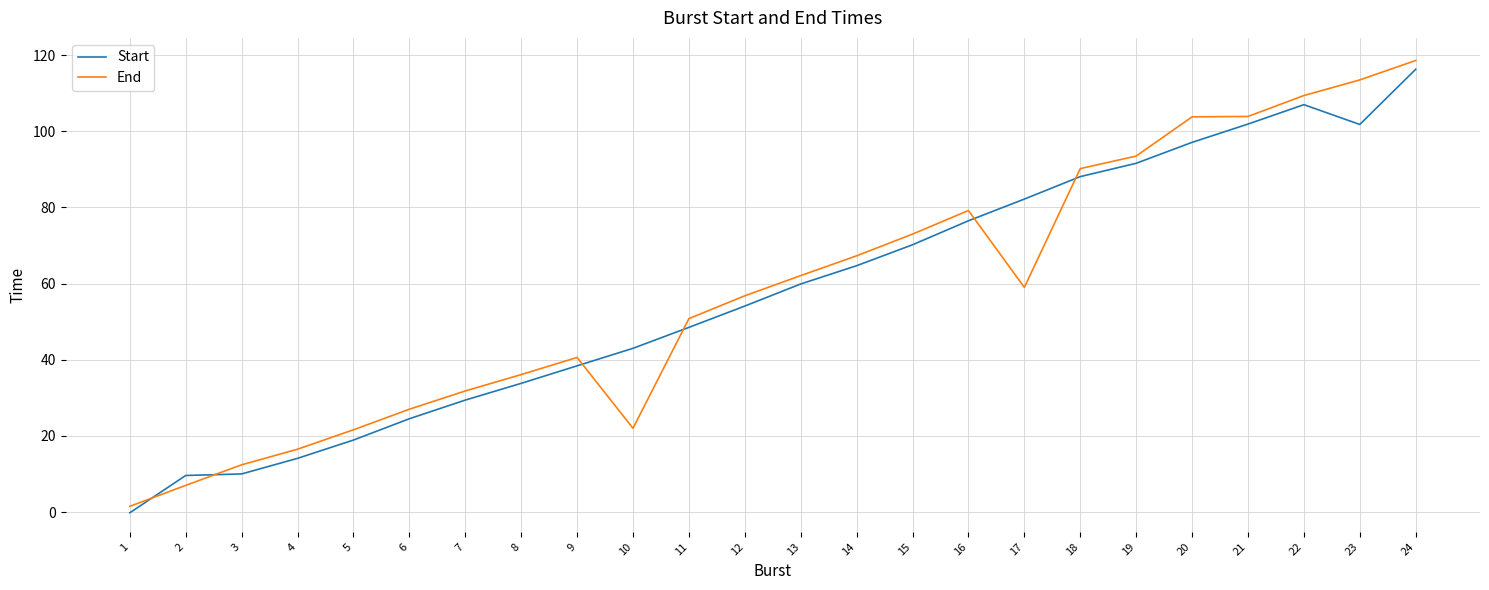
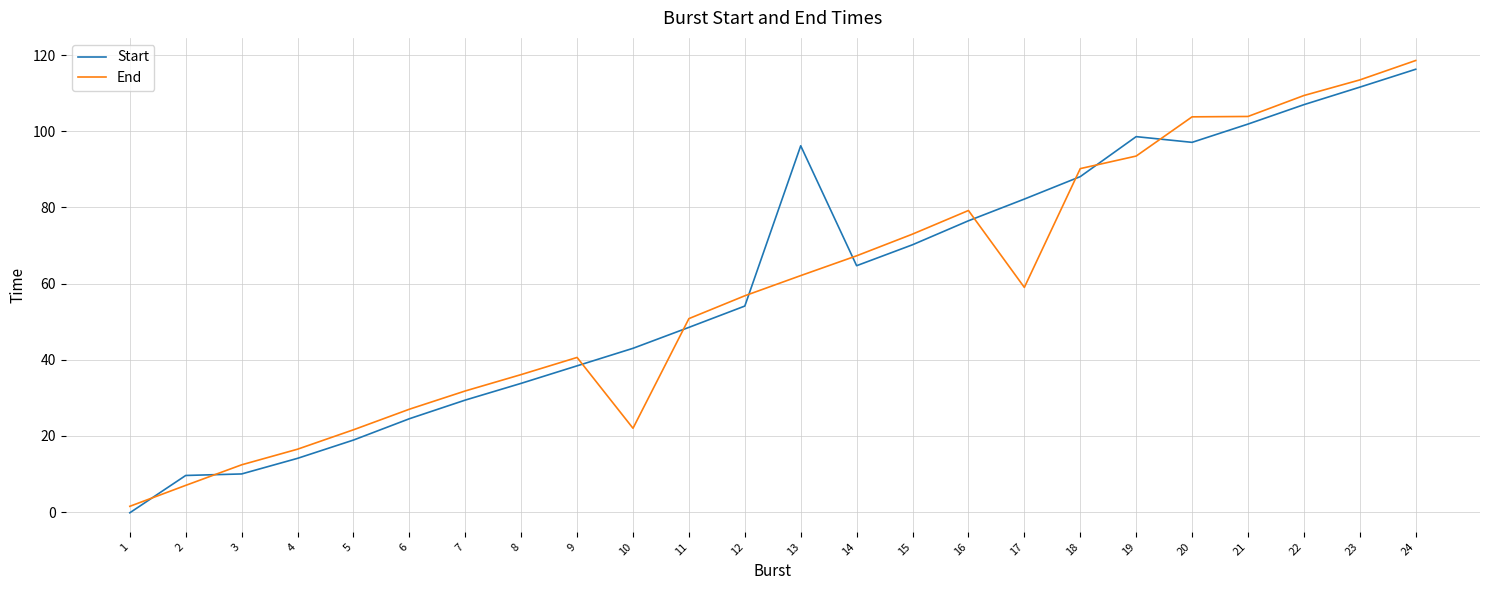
Start, 13: 60 -> 96
Start, 19: 92 -> 99
Start, 23: 102 -> 112
